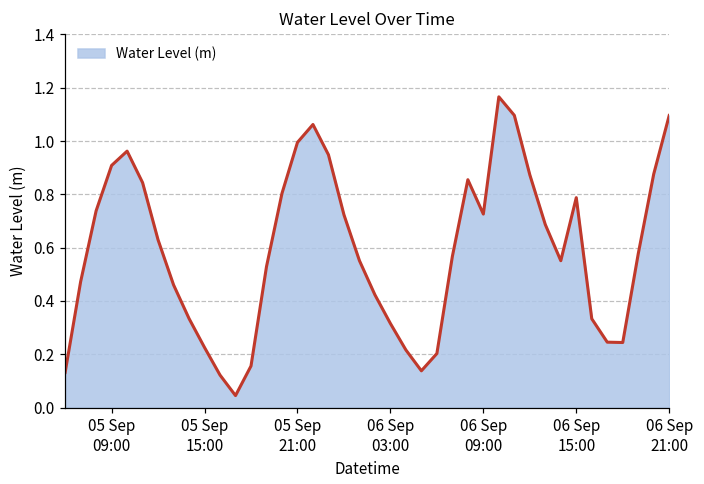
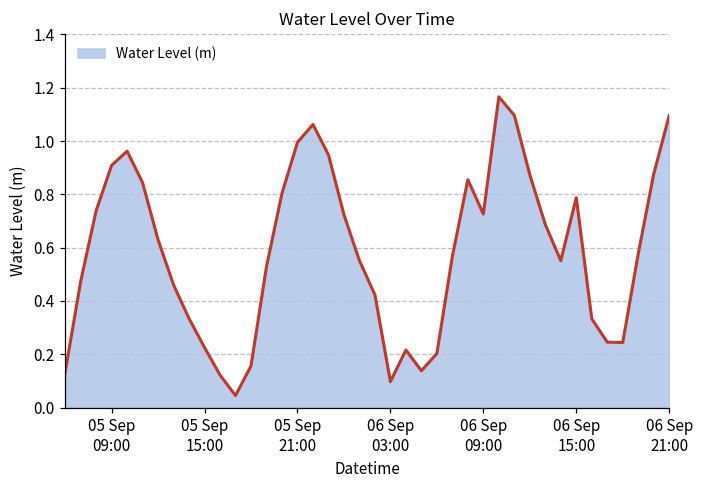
06 Sep 03:00: 0.32 -> 0.10
